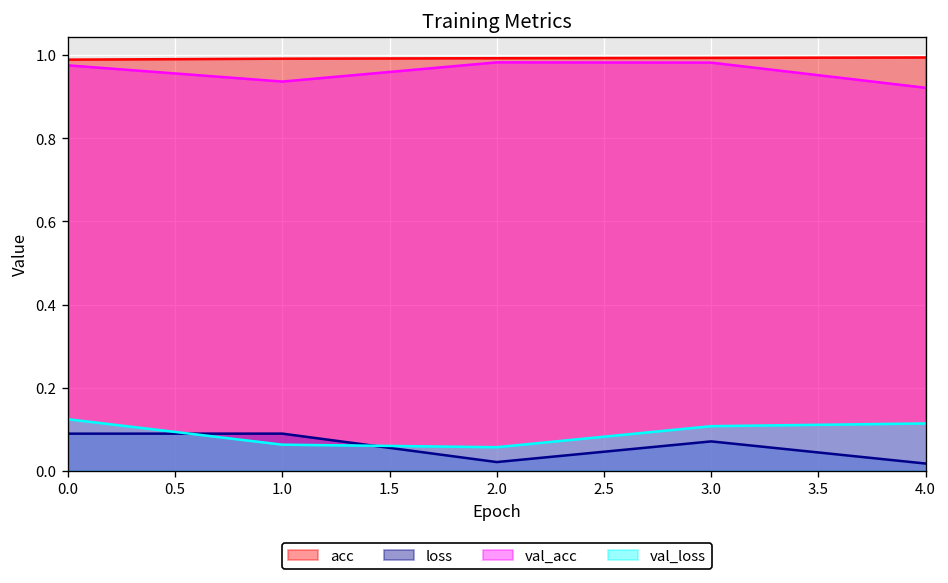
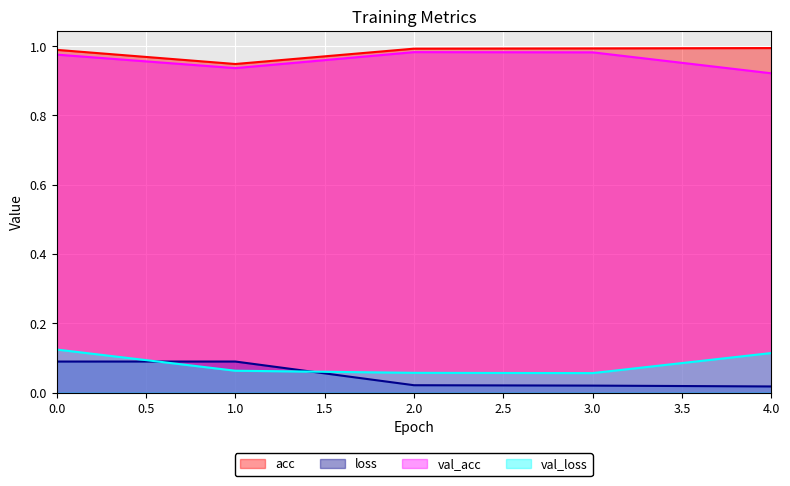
acc, 1.0: 0.99 -> 0.95
loss, 3.0: 0.07 -> 0.02
val_loss, 3.0: 0.11 -> 0.06
